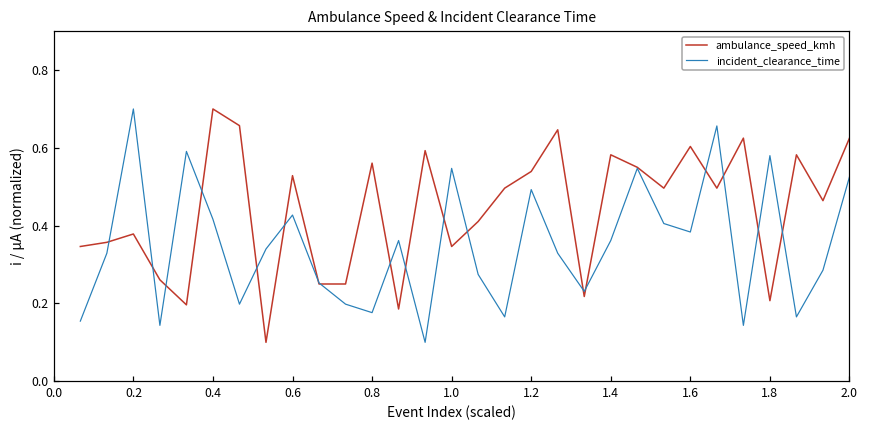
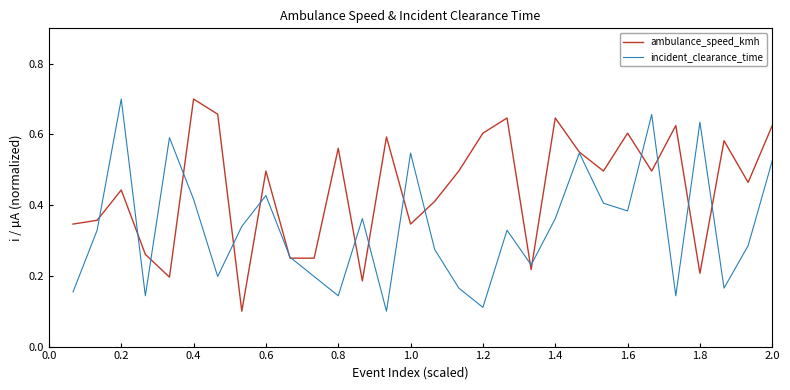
ambulance_speed_kmh, 0.2: 0.38 -> 0.44
ambulance_speed_kmh, 0.6: 0.53 -> 0.50
incident_clearance_time, 0.8: 0.18 -> 0.14
ambulance_speed_kmh, 1.2: 0.54 -> 0.60
incident_clearance_time, 1.2: 0.49 -> 0.11
ambulance_speed_kmh, 1.4: 0.58 -> 0.65
incident_clearance_time, 1.8: 0.58 -> 0.63
